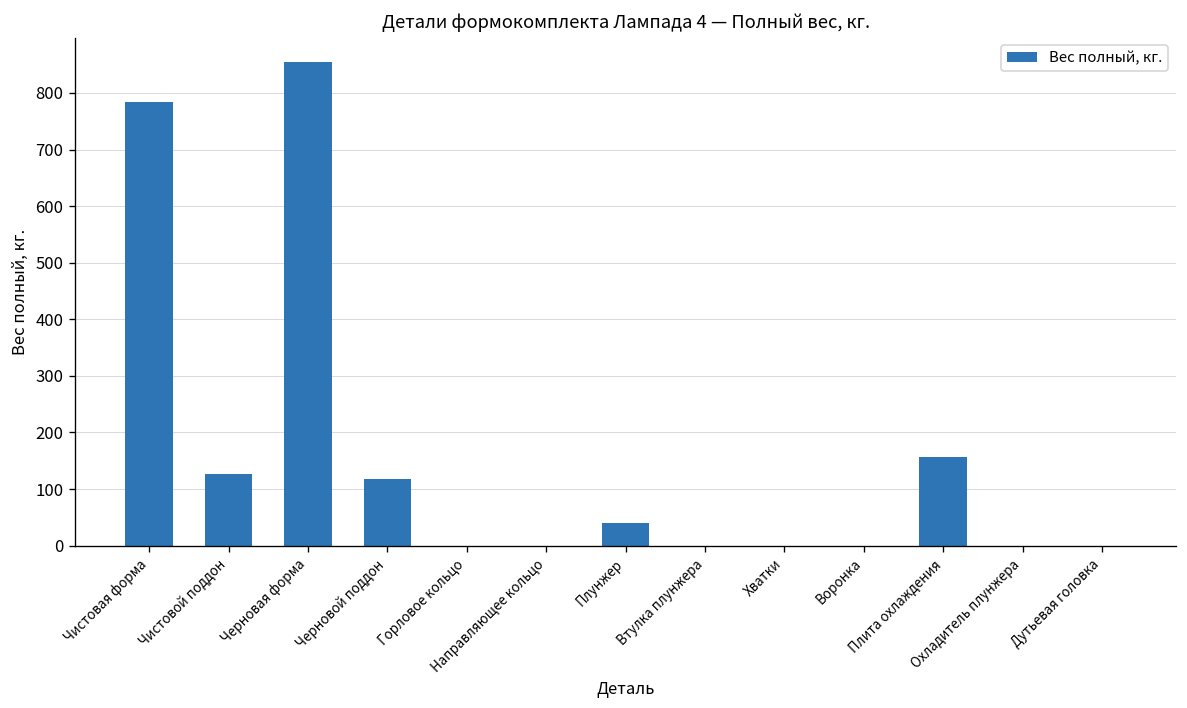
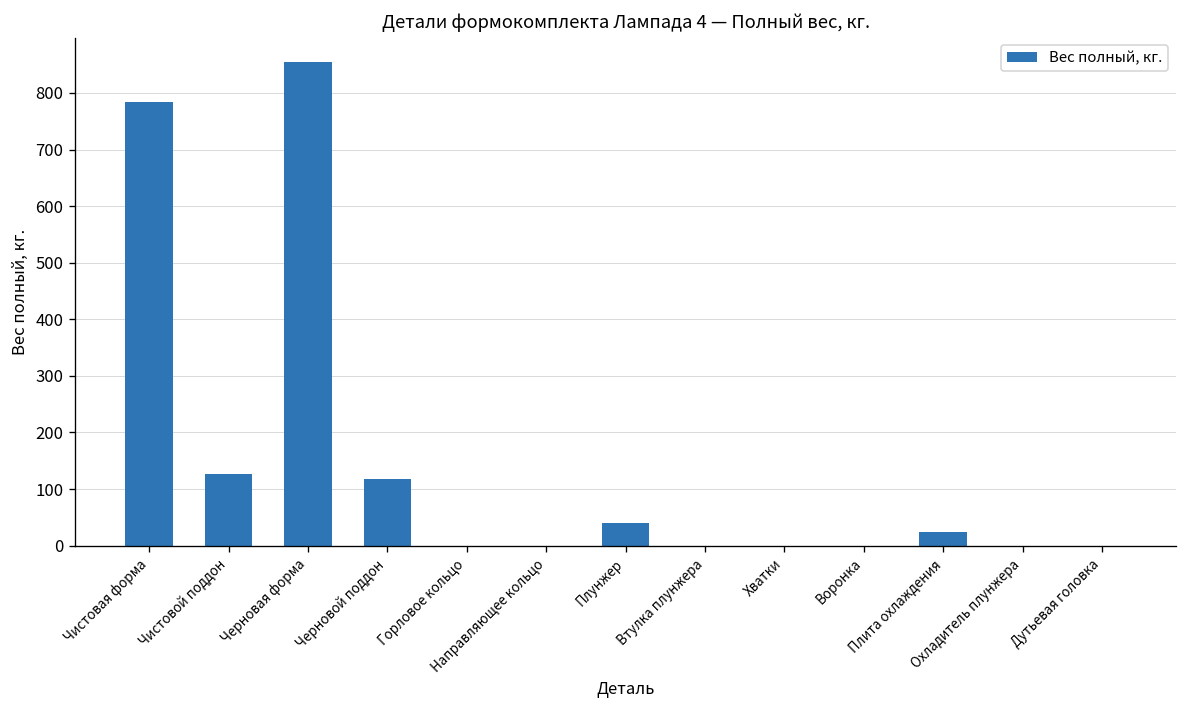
Плита охлаждения: 160 -> 20
